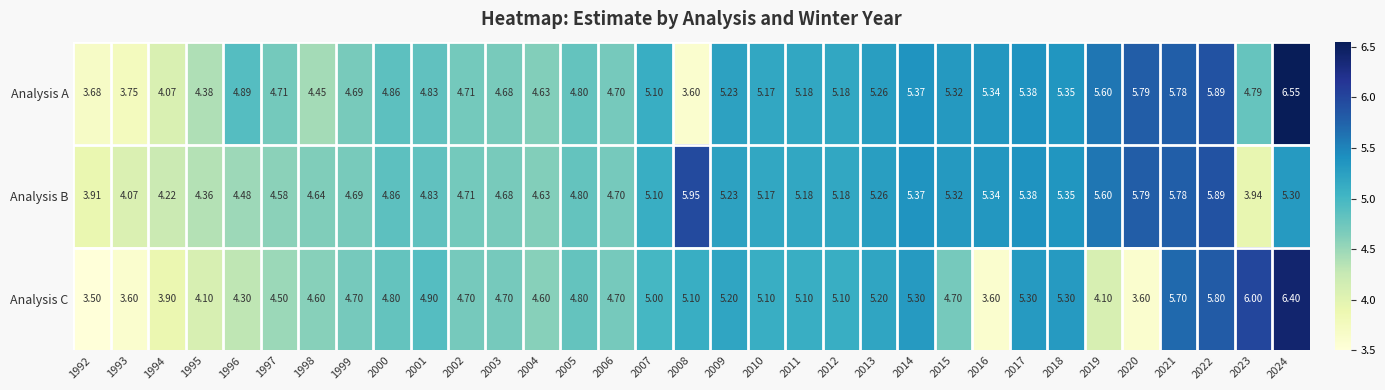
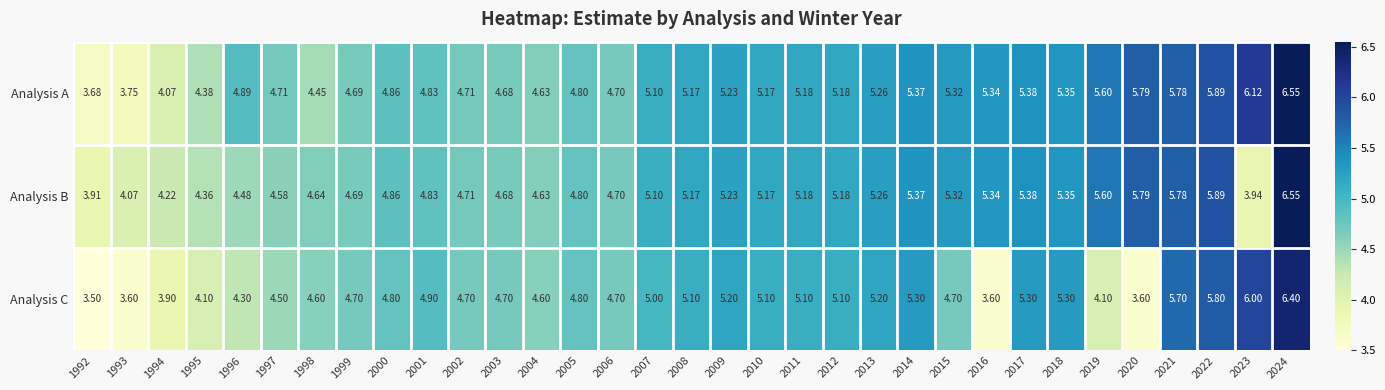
Analysis A, 2008: 3.60 -> 5.17
Analysis A, 2023: 4.79 -> 6.12
Analysis B, 2008: 5.95 -> 5.17
Analysis B, 2024: 5.30 -> 6.55
